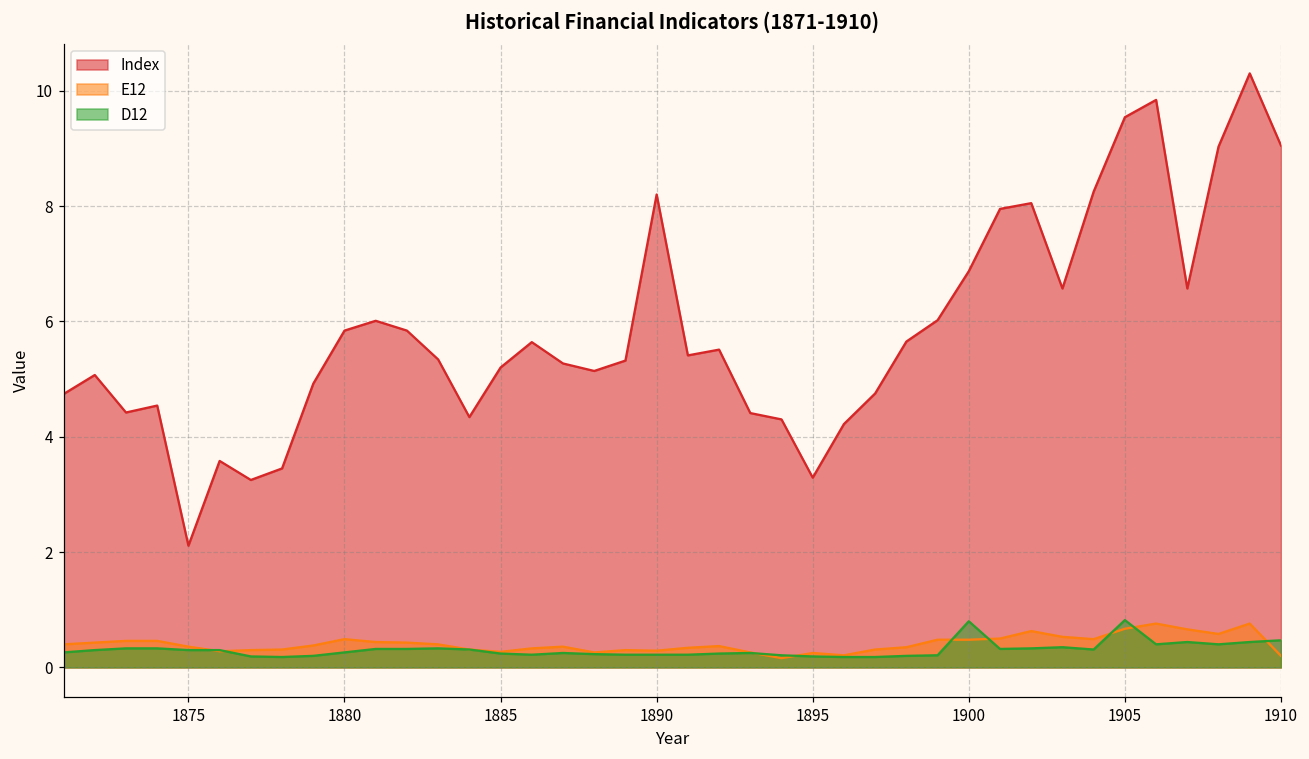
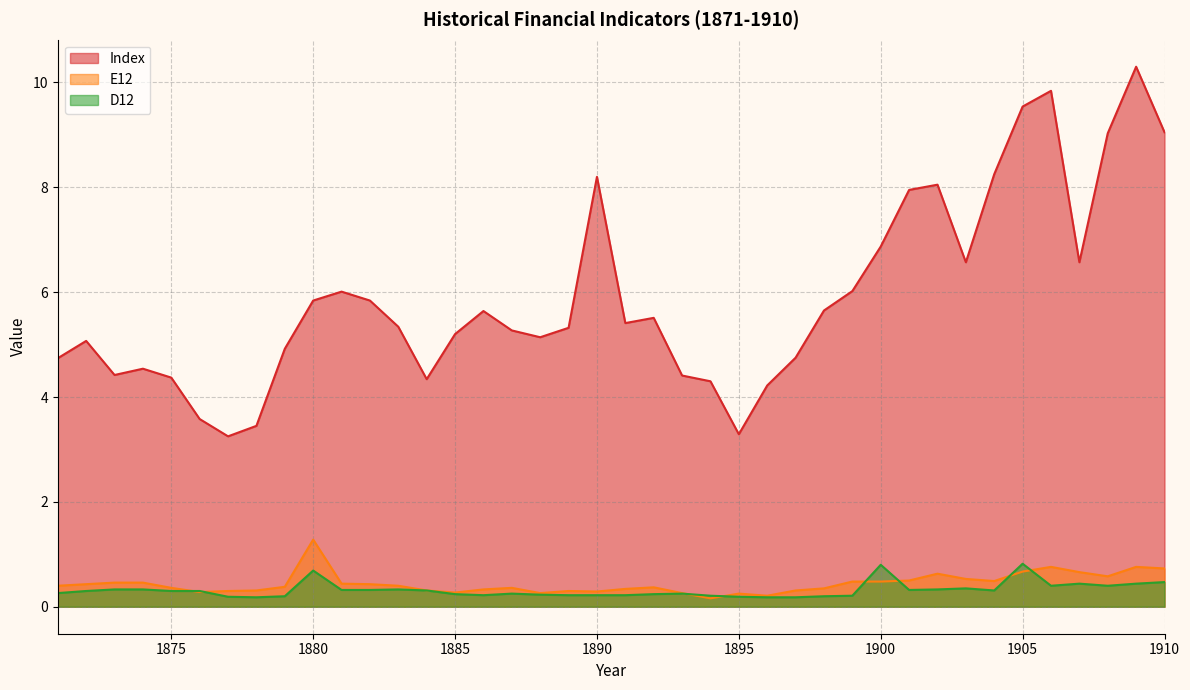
Index, 1875: 2.1 -> 4.4
E12, 1880: 0.5 -> 1.3
D12, 1880: 0.3 -> 0.7
E12, 1910: 0.2 -> 0.7
